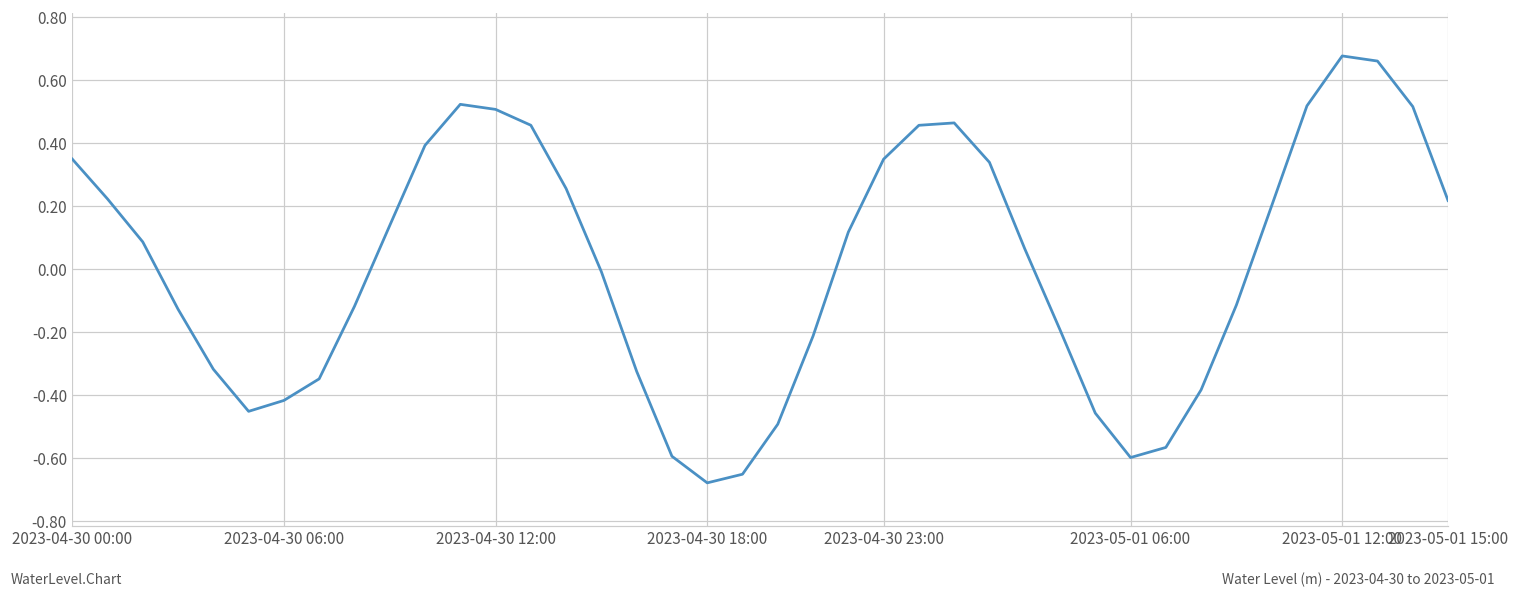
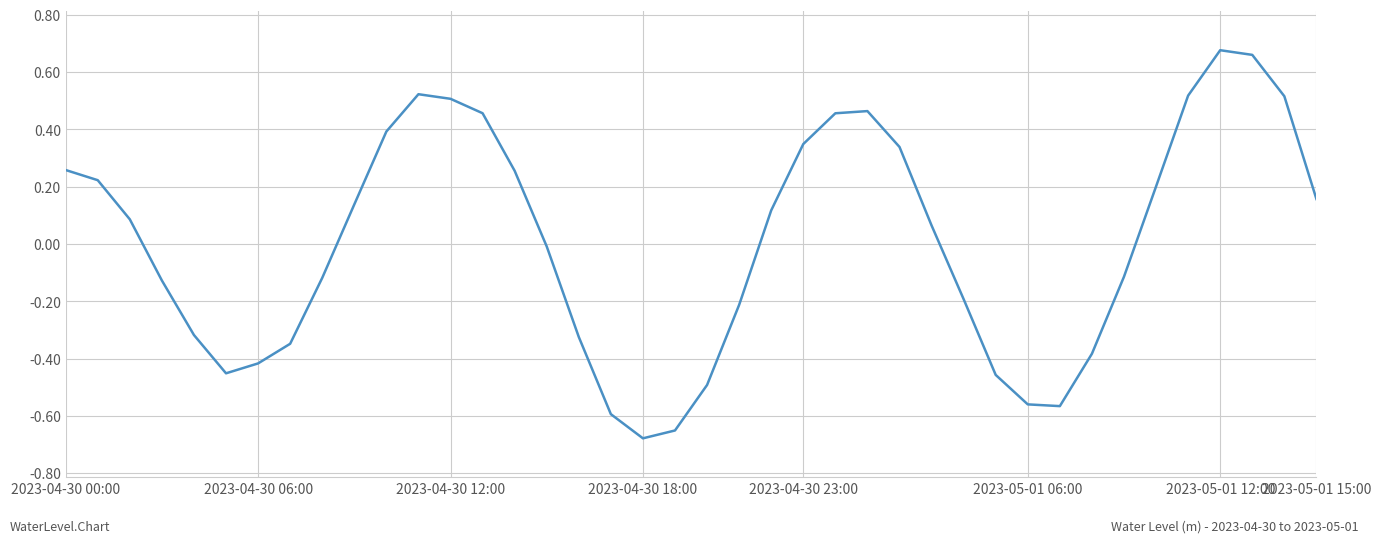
2023-04-30 00:00: 0.35 -> 0.26
2023-05-01 06:00: -0.60 -> -0.56
2023-05-01 15:00: 0.22 -> 0.16
